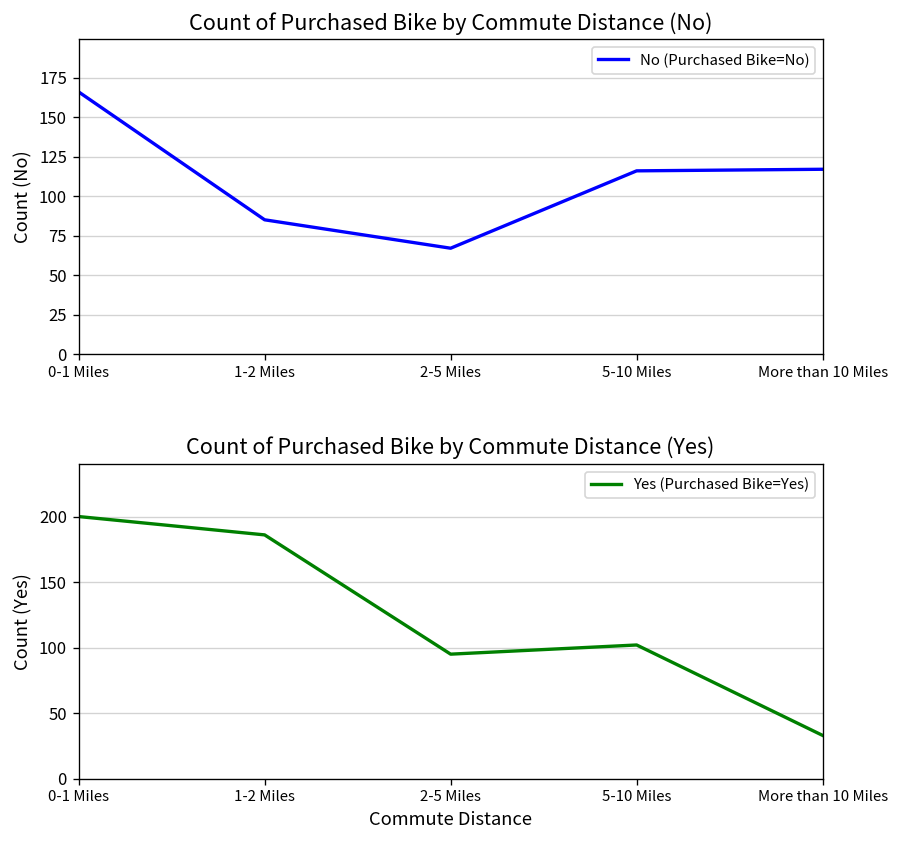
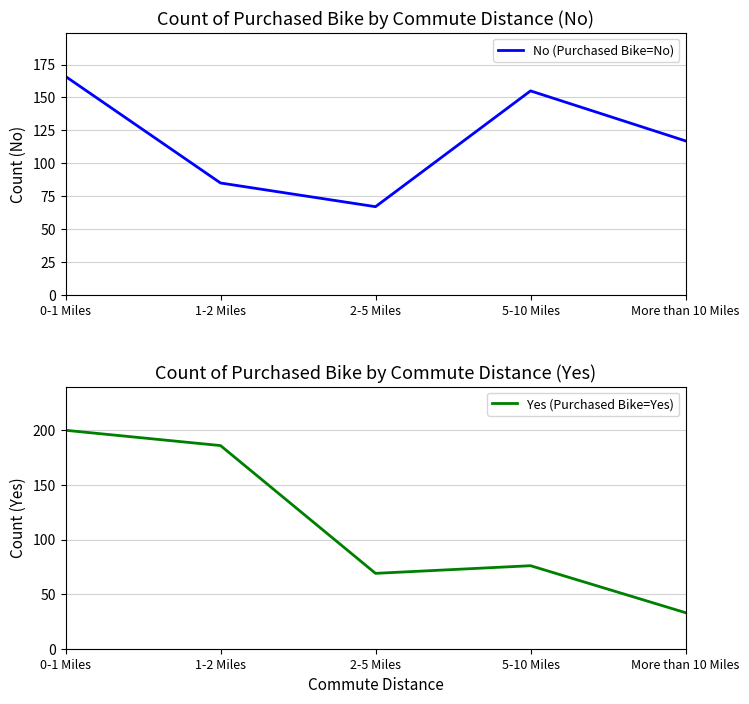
Count of Purchased Bike by Commute Distance (No), 5-10 Miles: 116 -> 155
Count of Purchased Bike by Commute Distance (Yes), 2-5 Miles: 95 -> 69
Count of Purchased Bike by Commute Distance (Yes), 5-10 Miles: 102 -> 76
